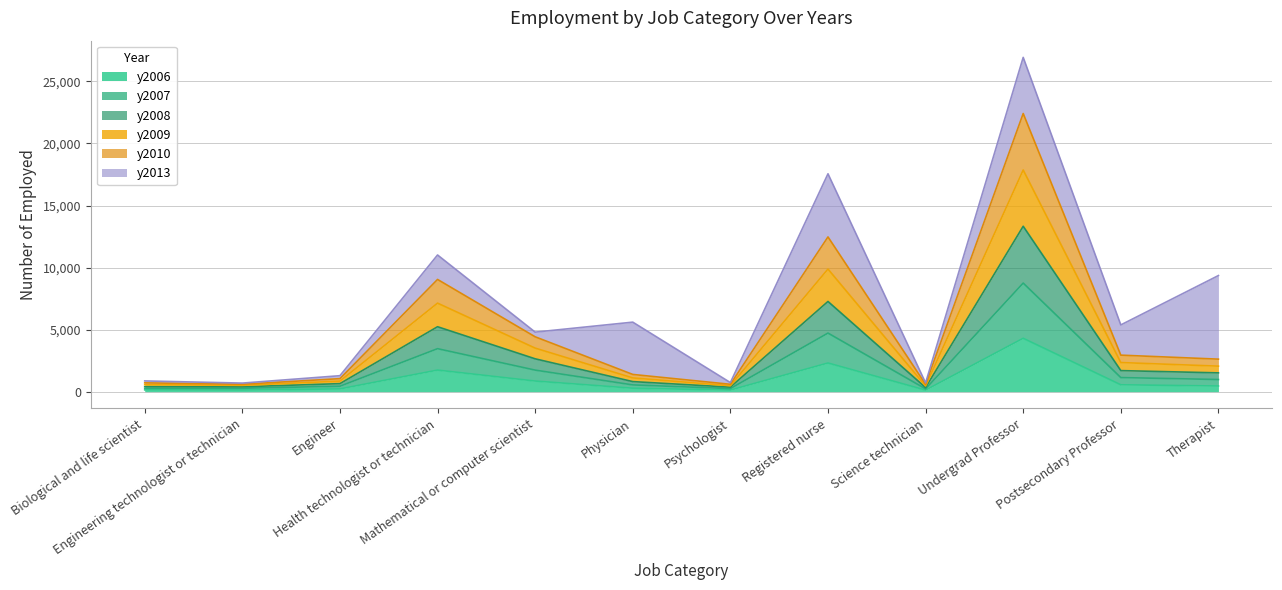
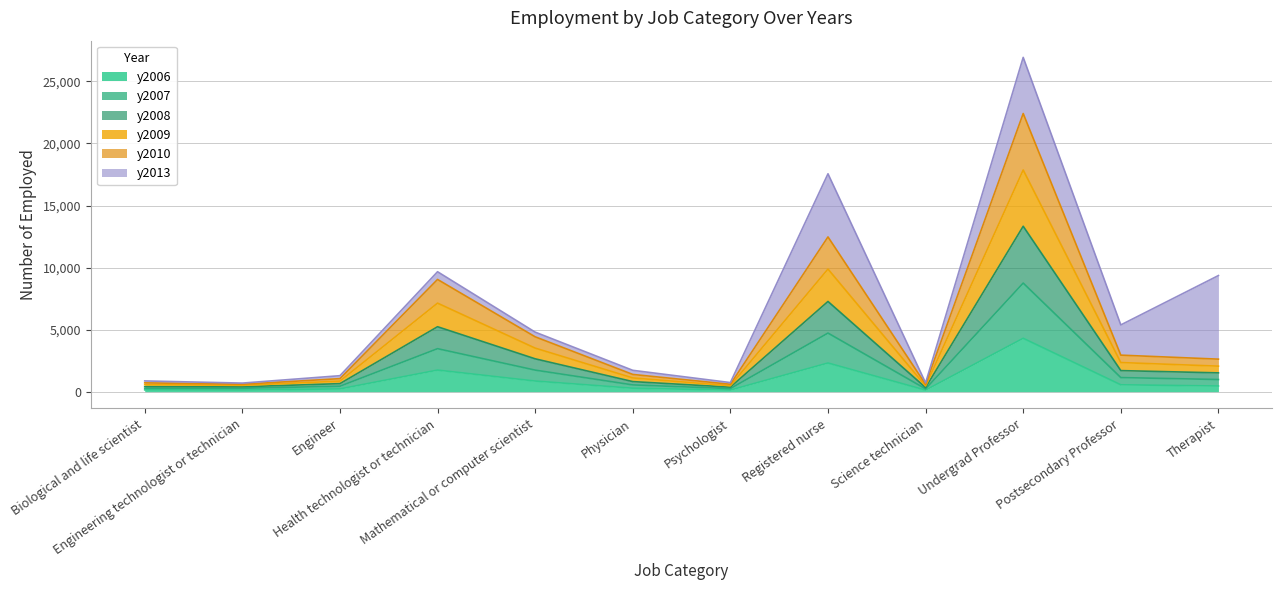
y2013, Health technologist or technician: 2,000 -> 600
y2013, Physician: 4,200 -> 300
